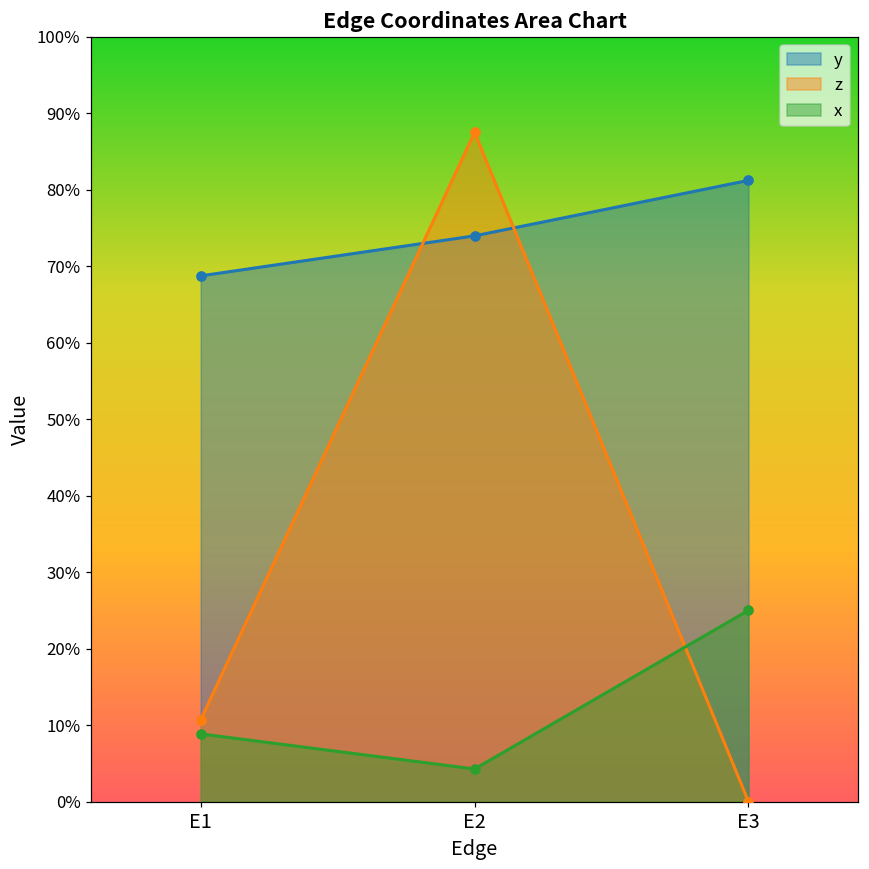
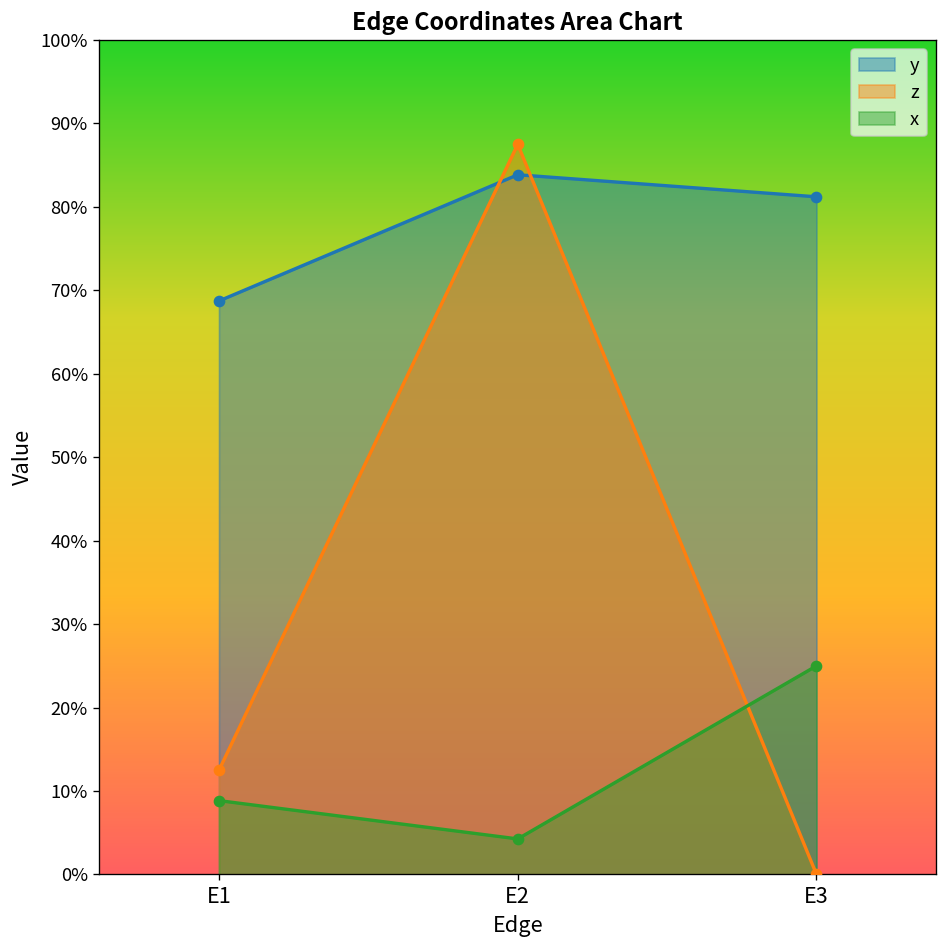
z, E1: 11% -> 13%
y, E2: 74% -> 84%
